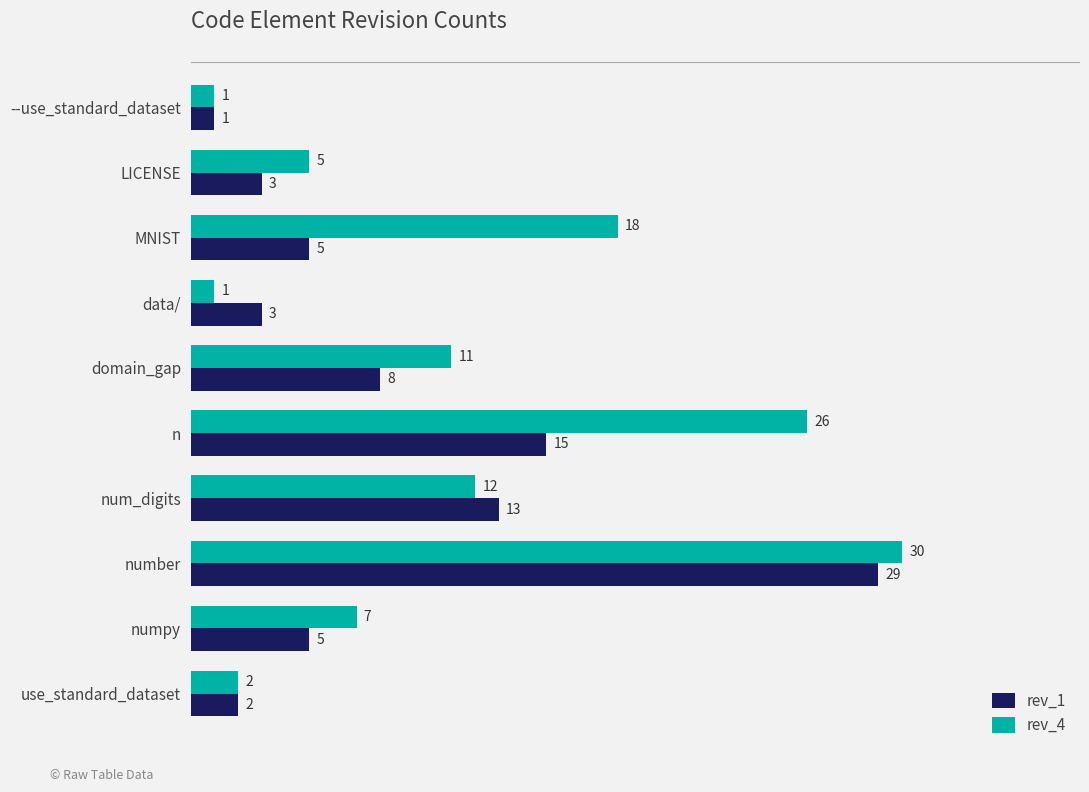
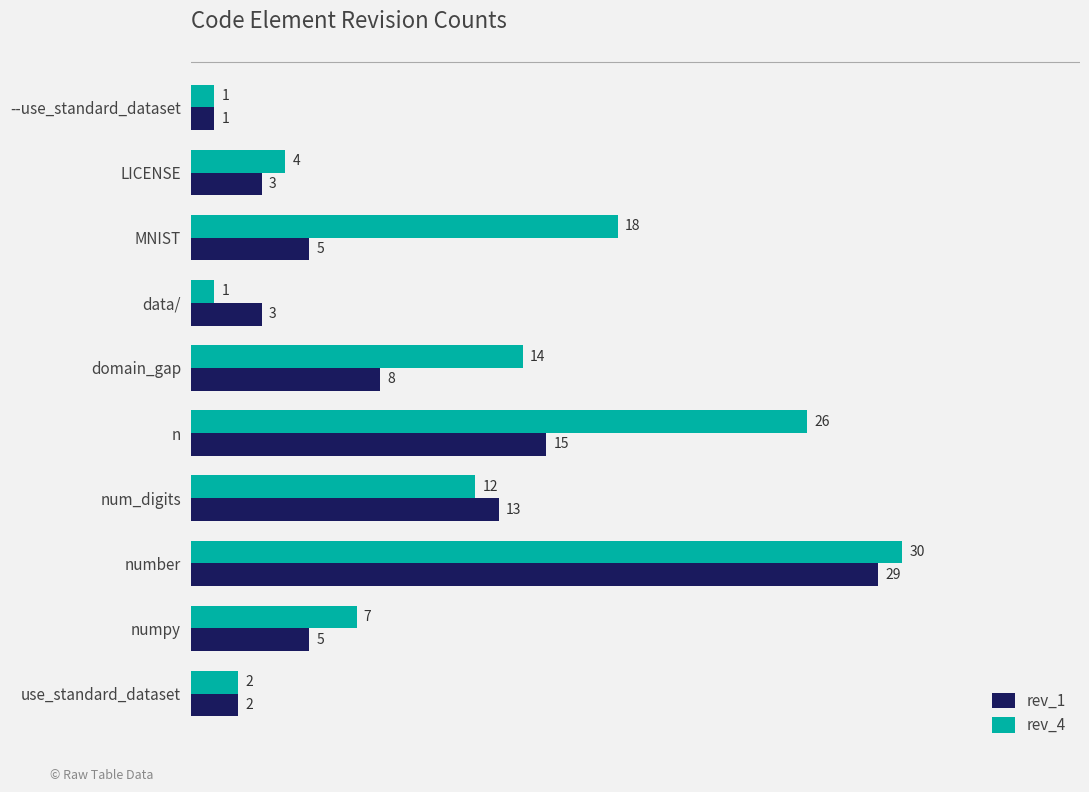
rev_4, LICENSE: 5 -> 4
rev_4, domain_gap: 11 -> 14
